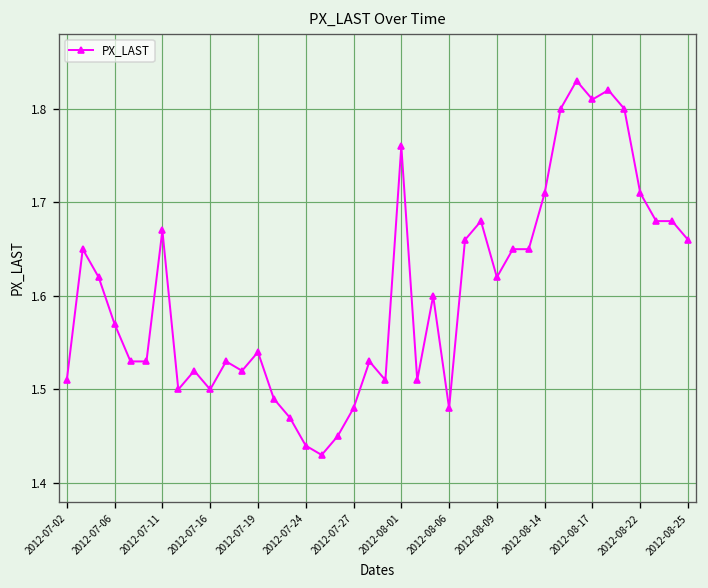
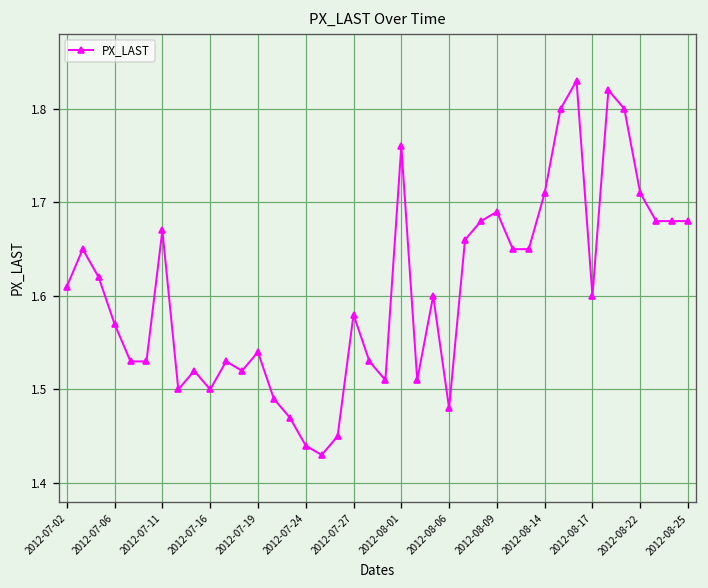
2012-07-02: 1.51 -> 1.61
2012-07-27: 1.48 -> 1.58
2012-08-09: 1.62 -> 1.69
2012-08-17: 1.81 -> 1.60
2012-08-25: 1.66 -> 1.68
